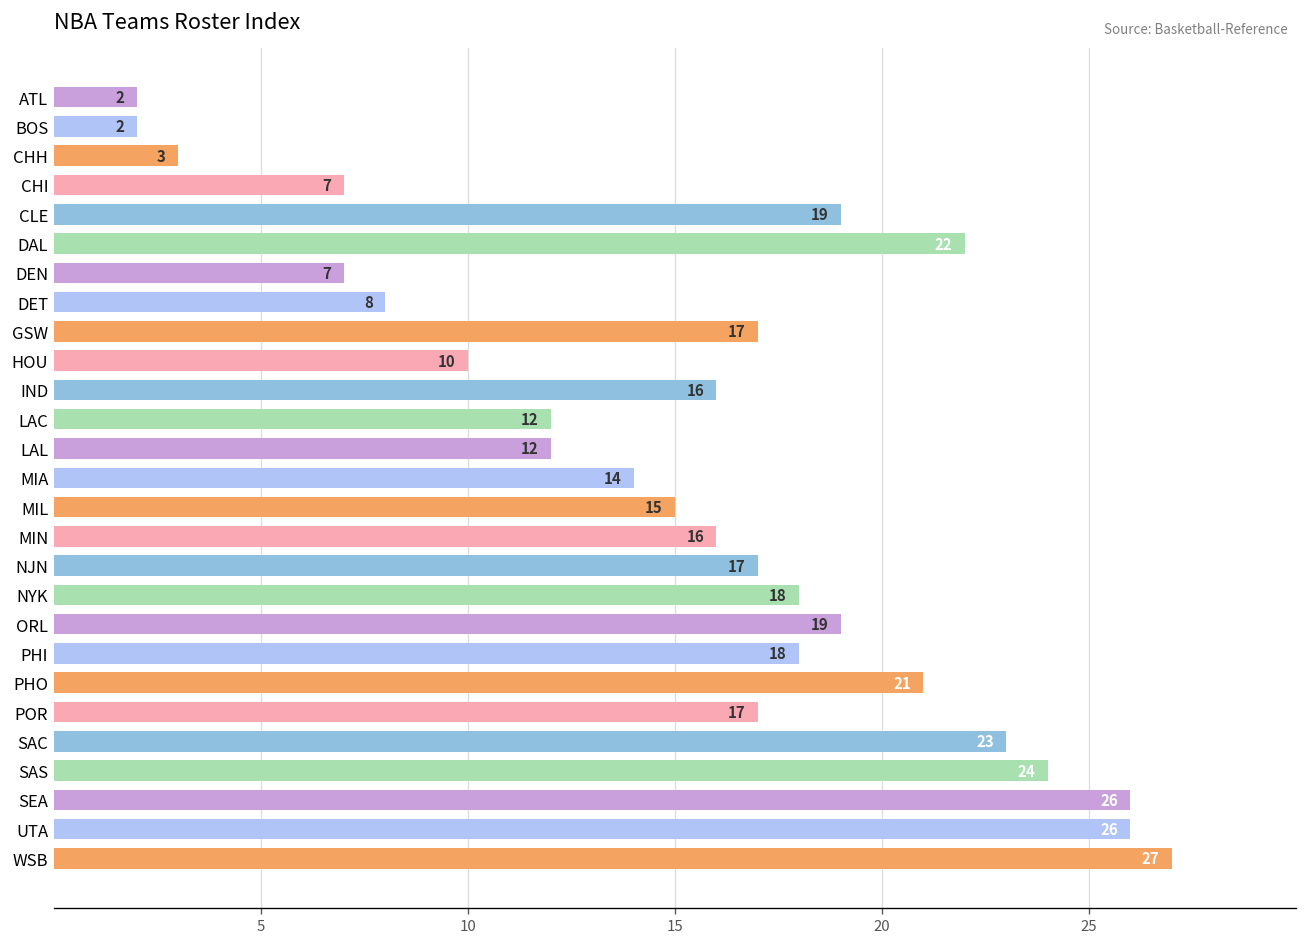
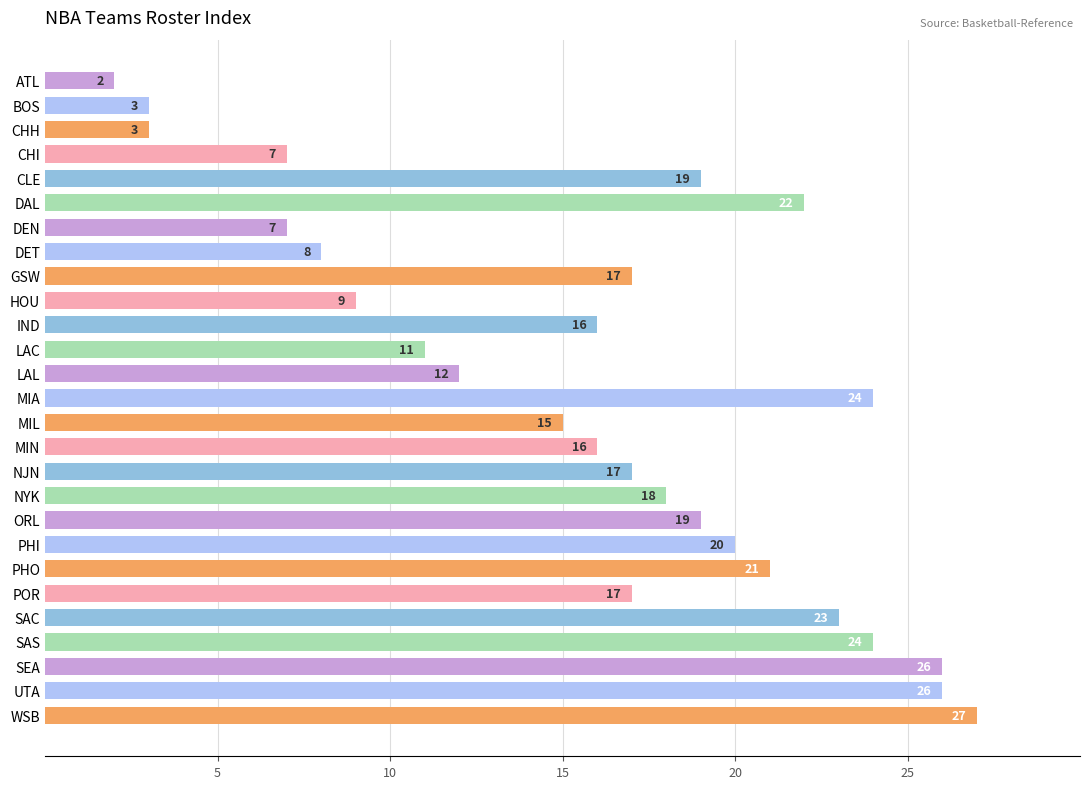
BOS: 2 -> 3
HOU: 10 -> 9
LAC: 12 -> 11
MIA: 14 -> 24
PHI: 18 -> 20
